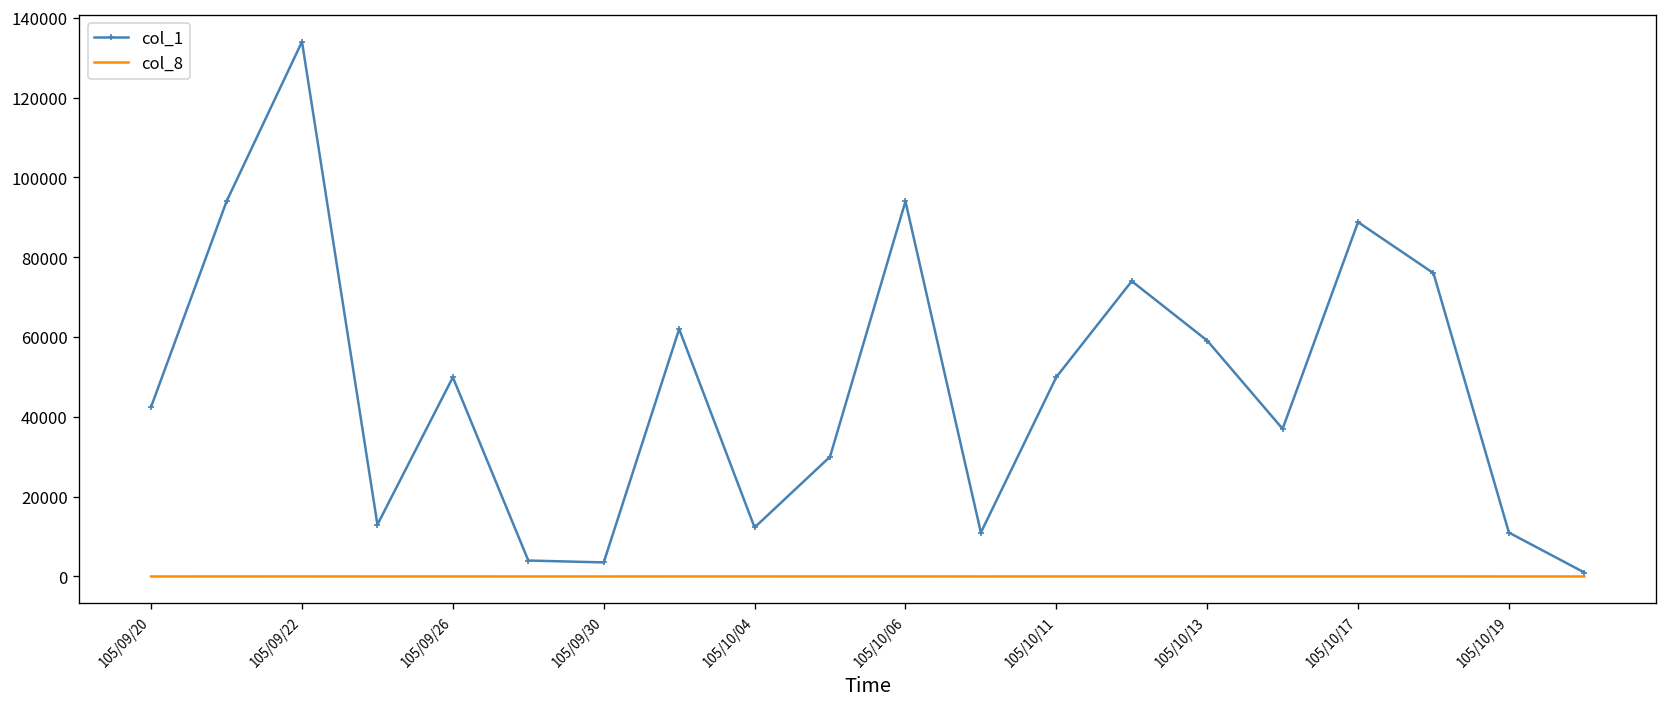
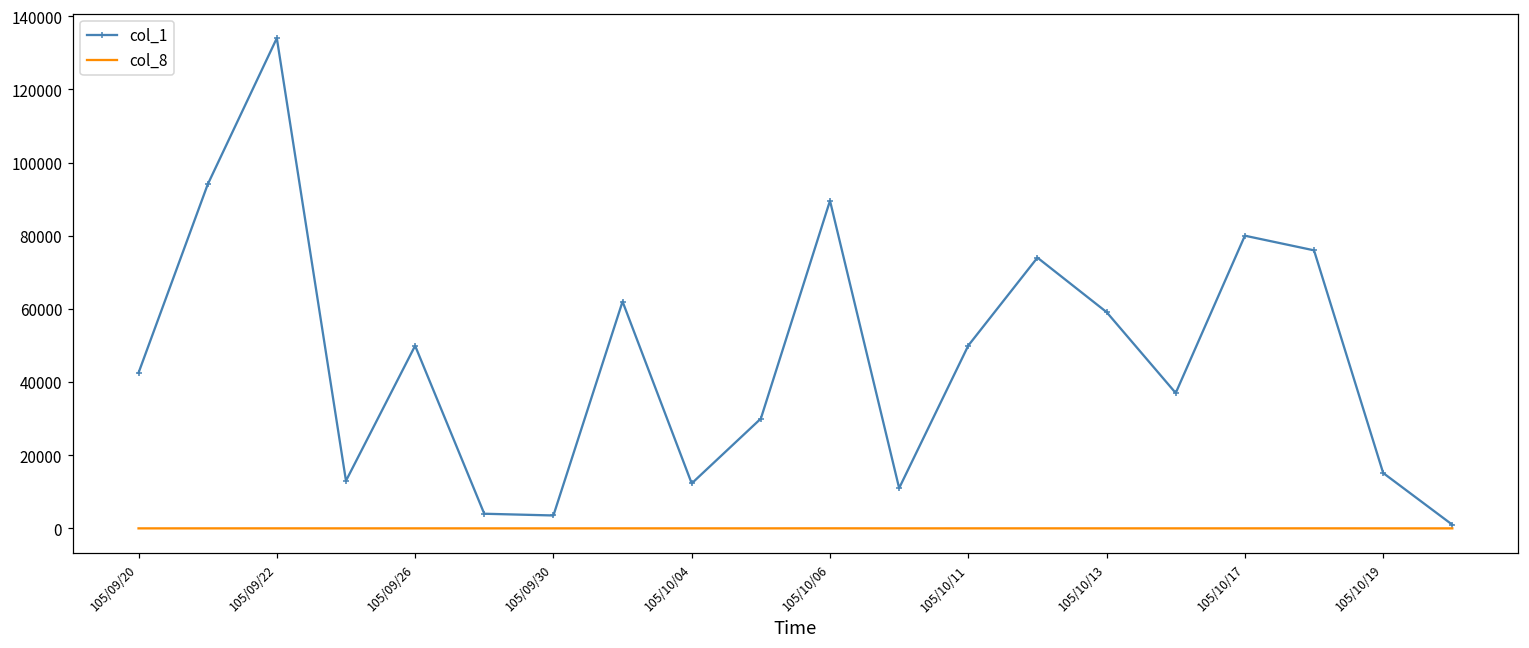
col_1, 105/10/06: 94000 -> 90000
col_1, 105/10/17: 89000 -> 80000
col_1, 105/10/19: 11000 -> 15000
